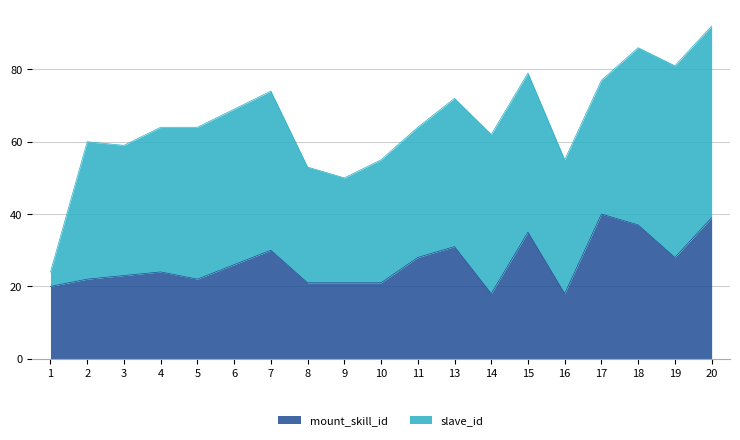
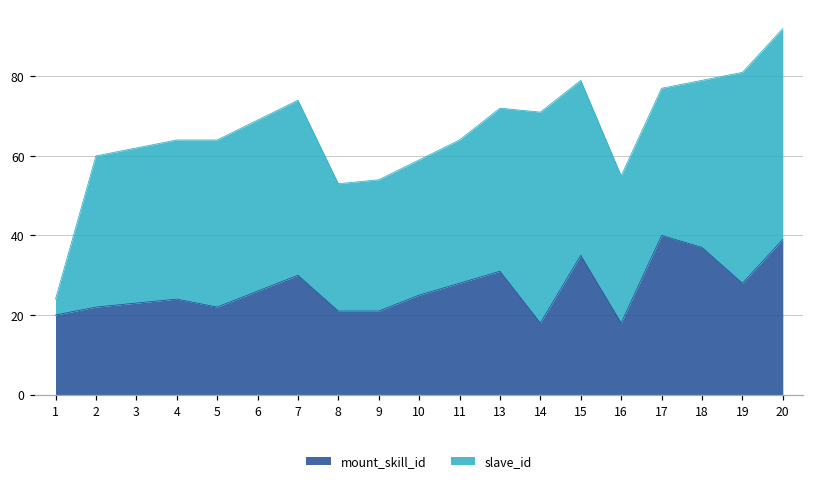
slave_id, 3: 36 -> 39
slave_id, 9: 29 -> 33
mount_skill_id, 10: 21 -> 25
slave_id, 14: 44 -> 53
slave_id, 18: 49 -> 42
